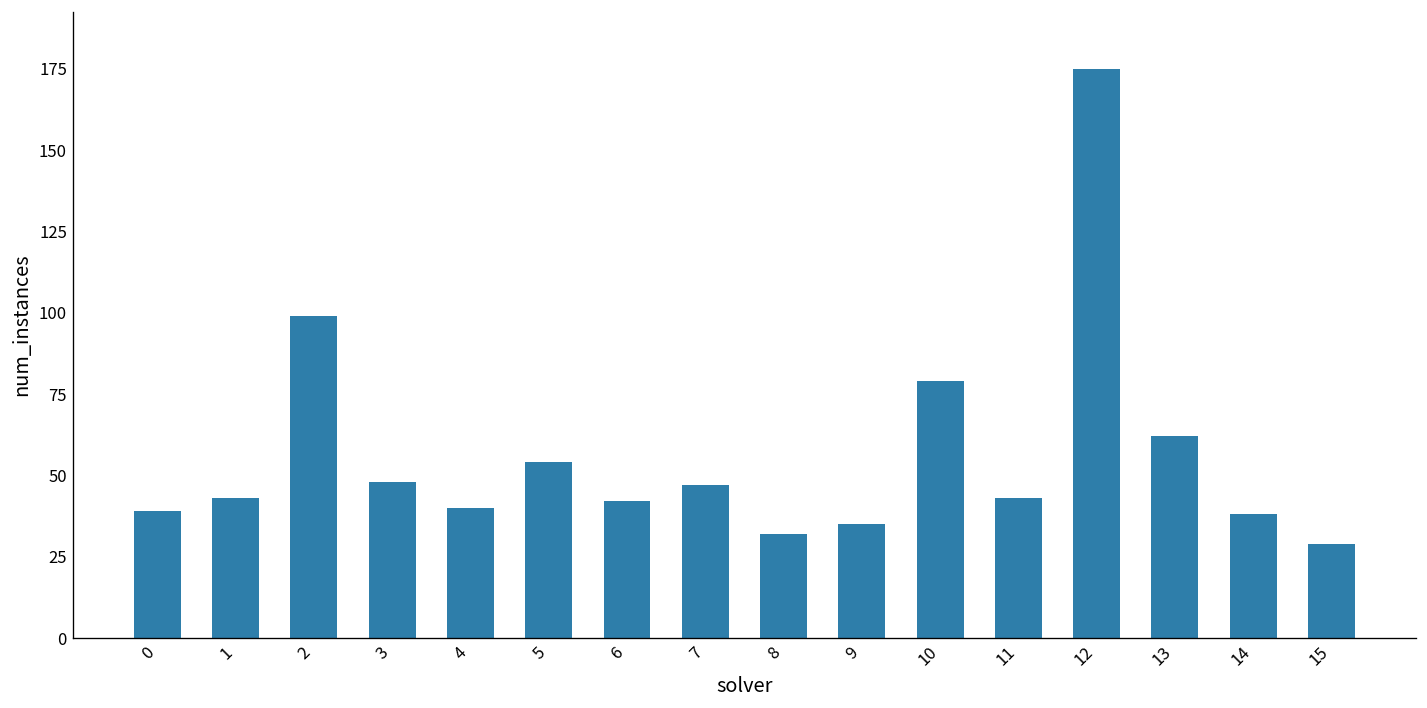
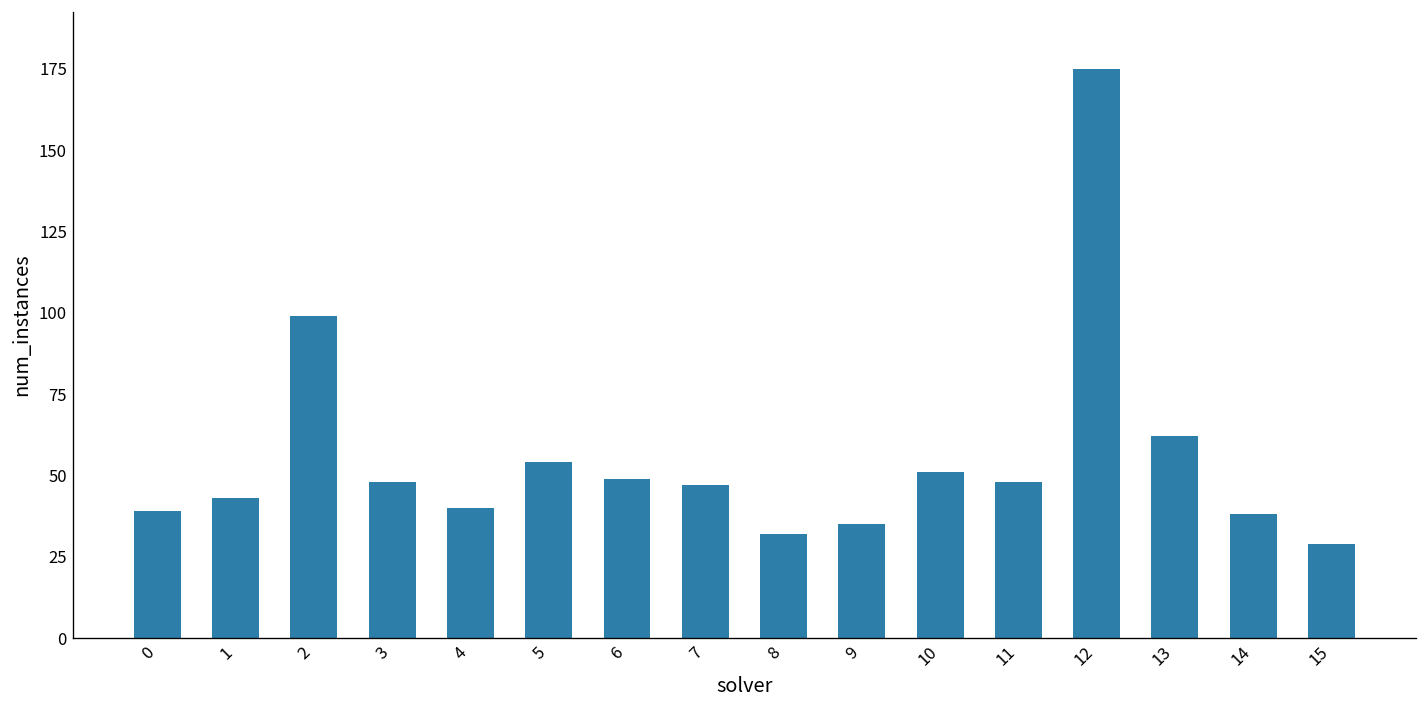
6: 42 -> 49
10: 79 -> 51
11: 43 -> 48
